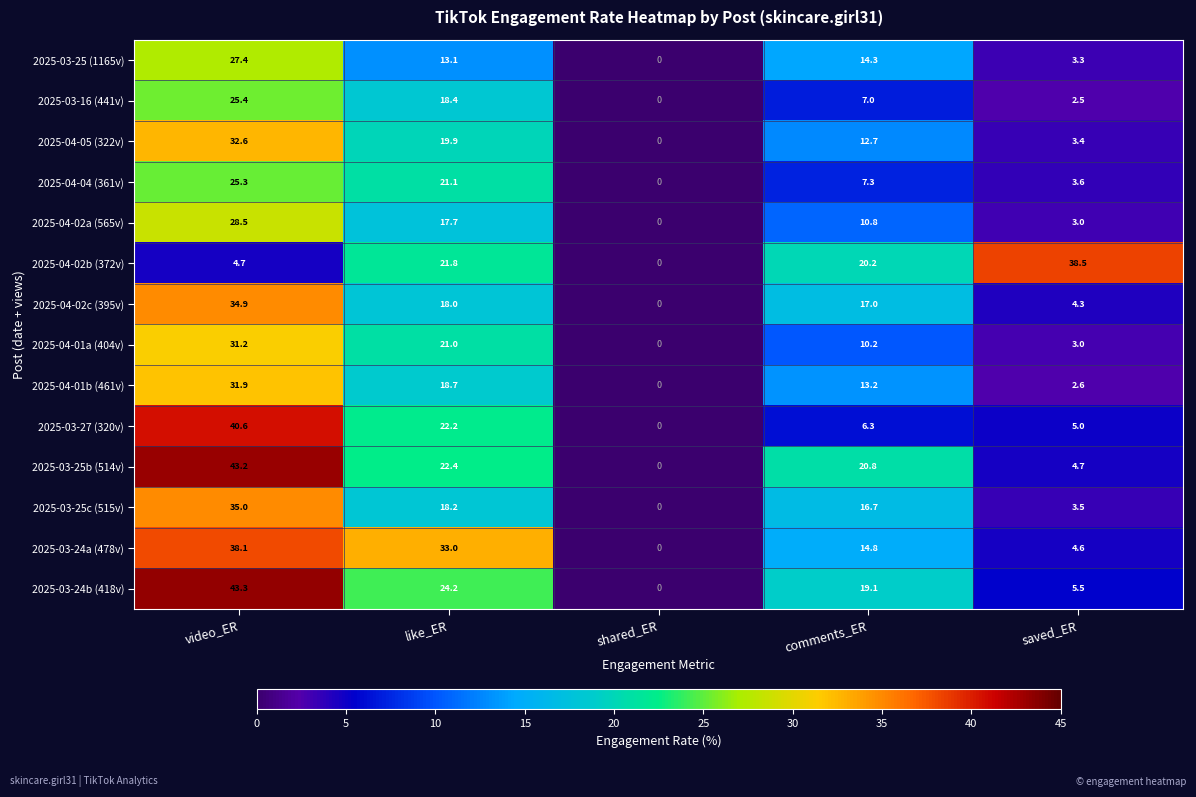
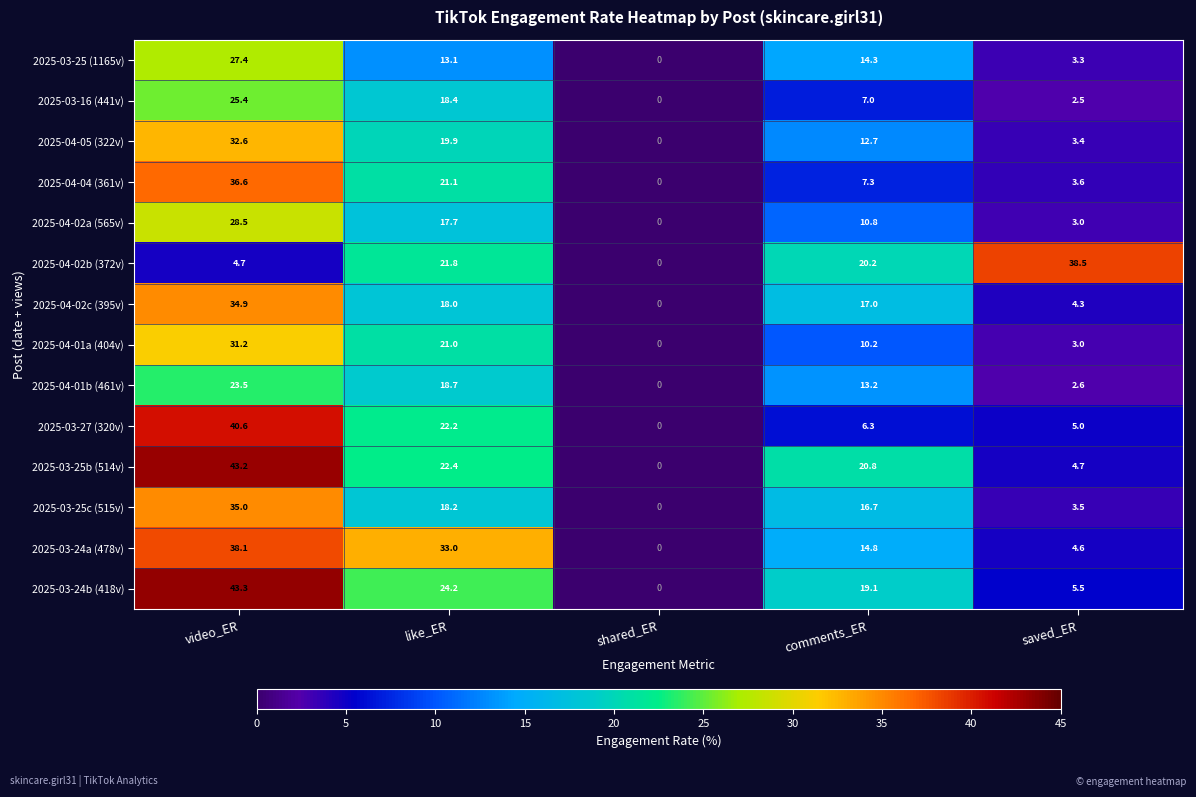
2025-04-04 (361v), video_ER: 25.3 -> 36.6
2025-04-01b (461v), video_ER: 31.9 -> 23.5
